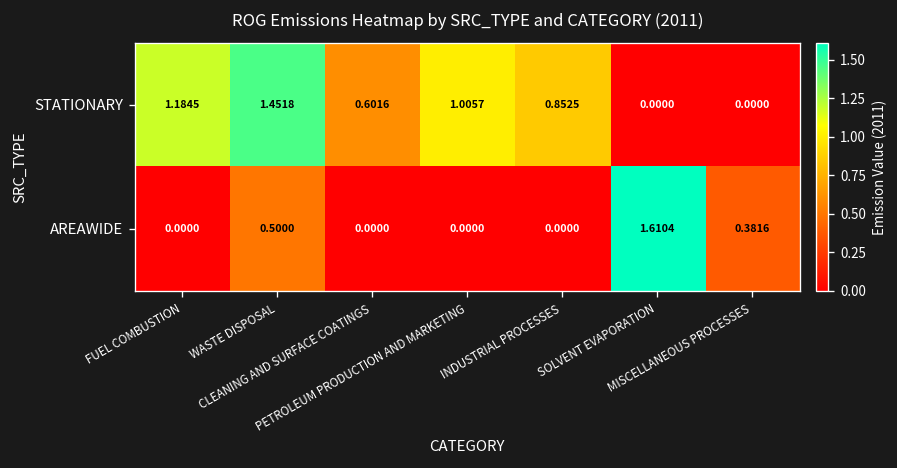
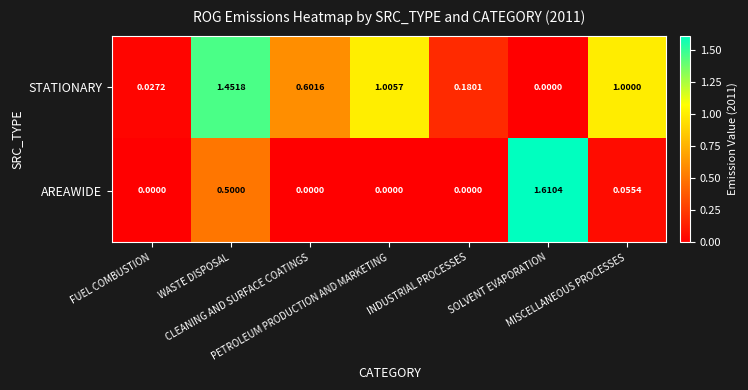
STATIONARY, FUEL COMBUSTION: 1.1845 -> 0.0272
STATIONARY, INDUSTRIAL PROCESSES: 0.8525 -> 0.1801
STATIONARY, MISCELLANEOUS PROCESSES: 0.0000 -> 1.0000
AREAWIDE, MISCELLANEOUS PROCESSES: 0.3816 -> 0.0554
